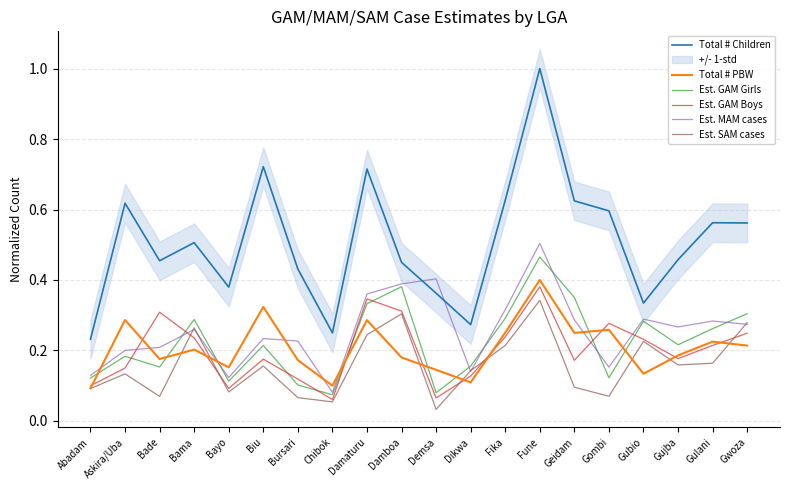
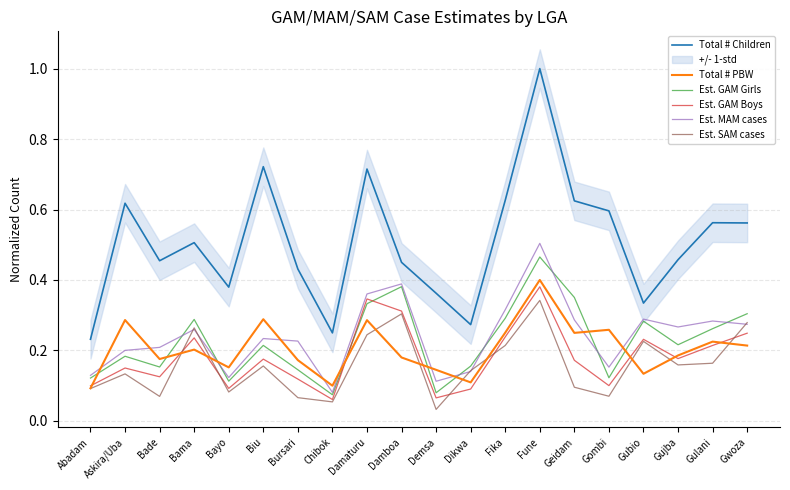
Est. GAM Boys, Bade: 0.31 -> 0.13
Total # PBW, Biu: 0.32 -> 0.29
Est. GAM Girls, Bursari: 0.10 -> 0.15
Est. MAM cases, Demsa: 0.40 -> 0.11
Est. GAM Boys, Dikwa: 0.13 -> 0.09
Est. GAM Boys, Gombi: 0.28 -> 0.10
